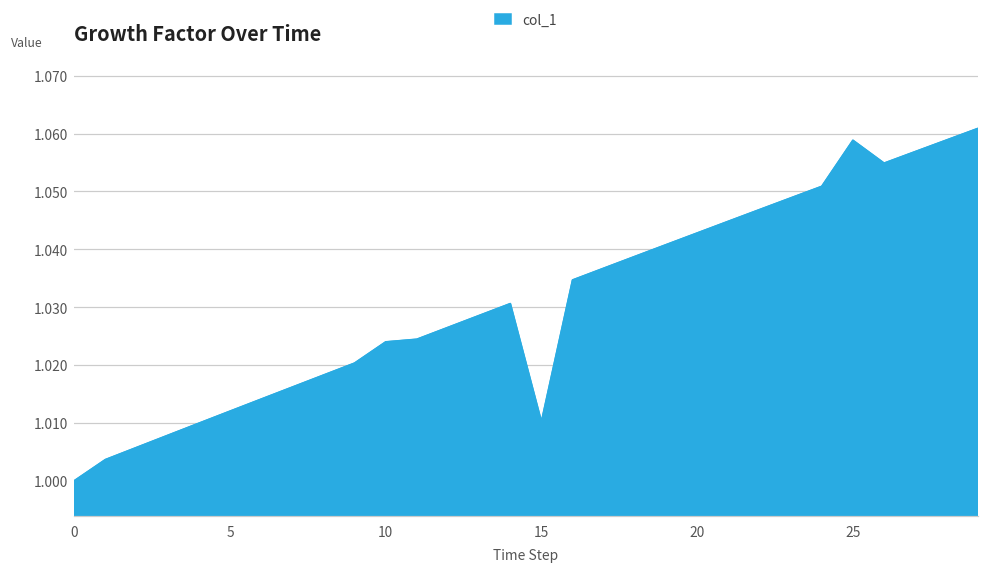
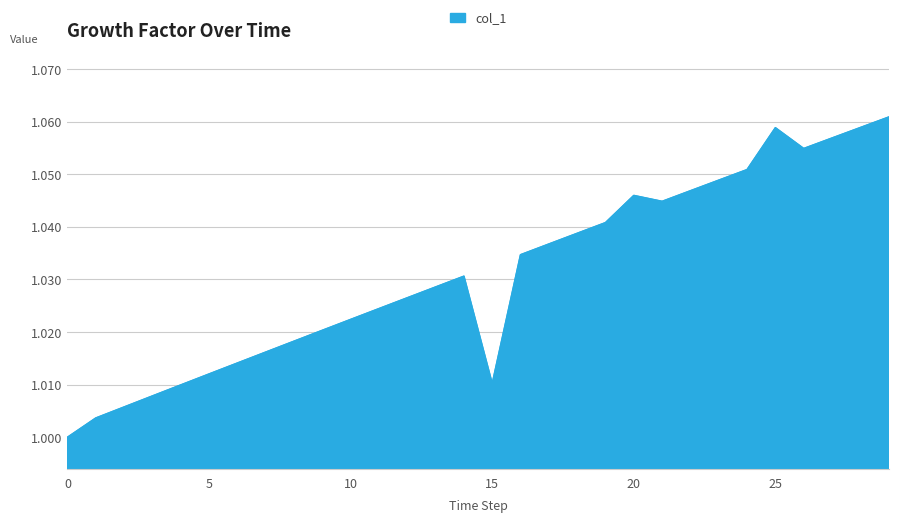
10: 1.024 -> 1.022
20: 1.043 -> 1.046
